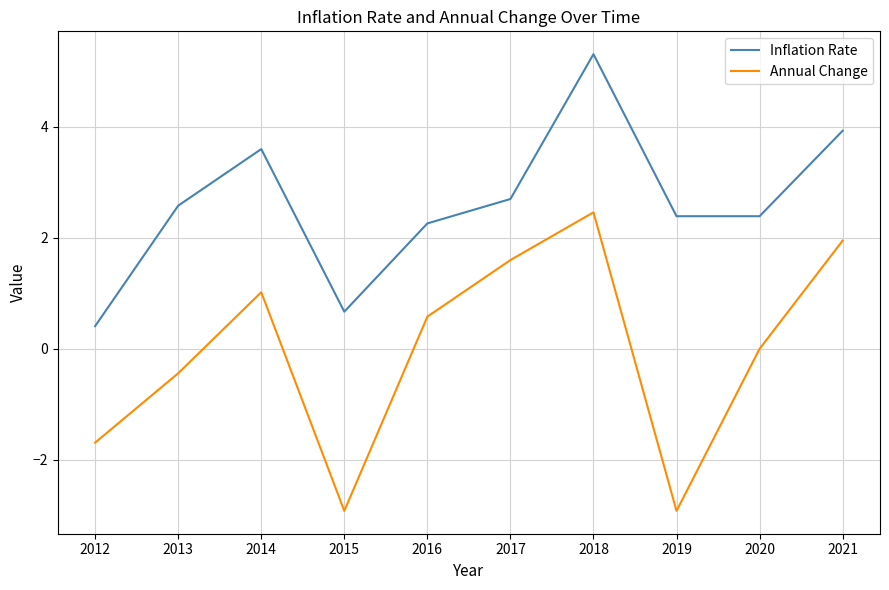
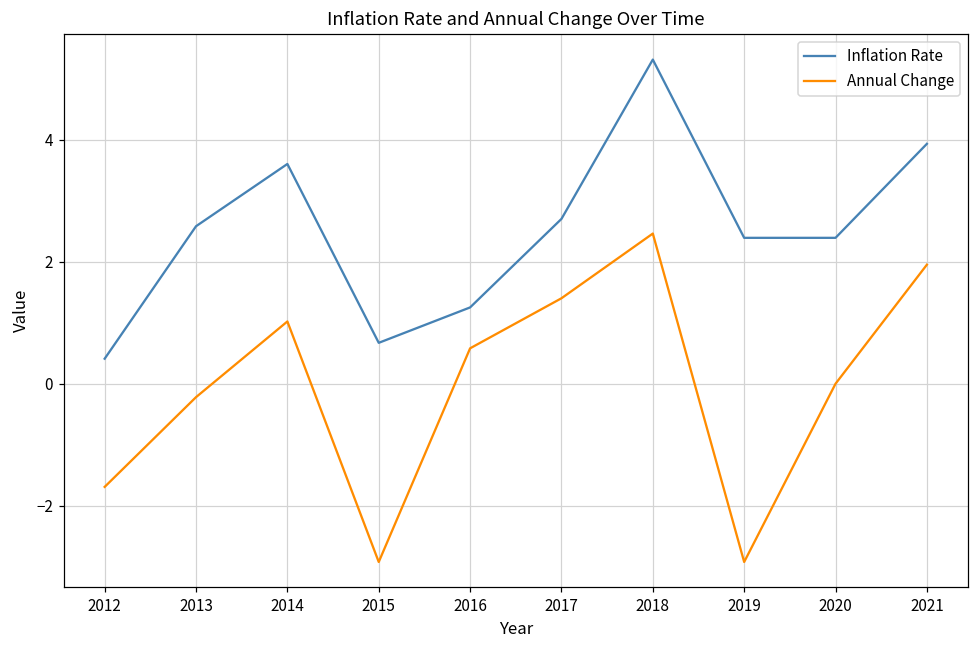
Annual Change, 2013: -0.4 -> -0.2
Inflation Rate, 2016: 2.3 -> 1.3
Annual Change, 2017: 1.6 -> 1.4
